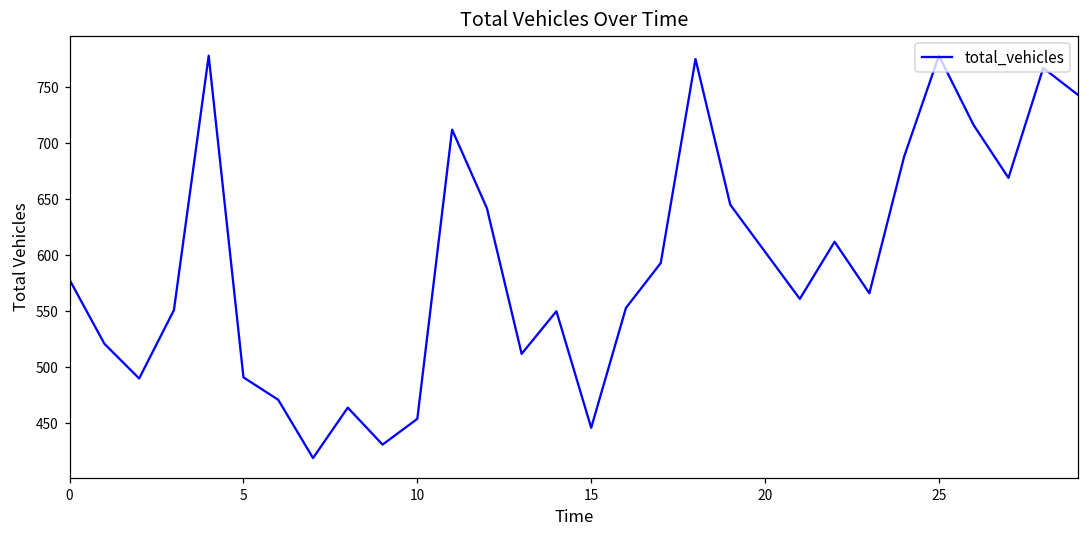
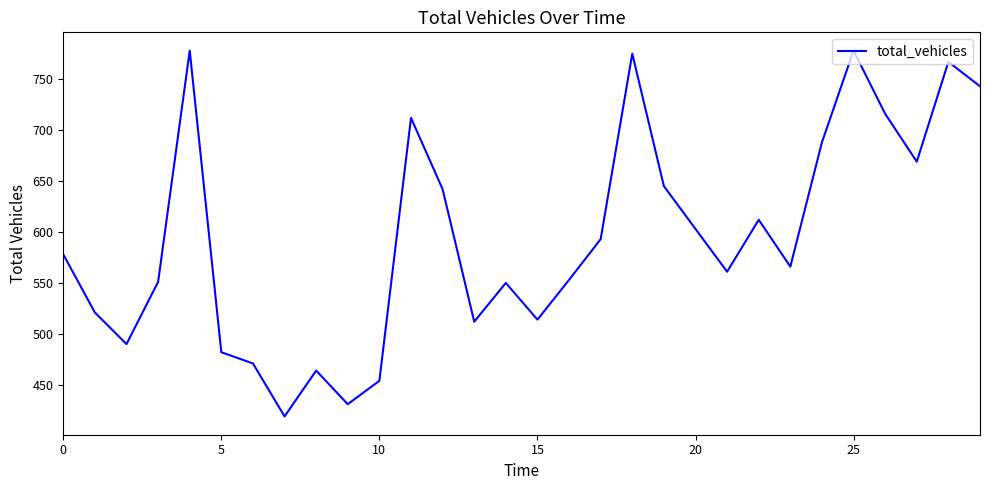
5: 491 -> 482
15: 446 -> 514
